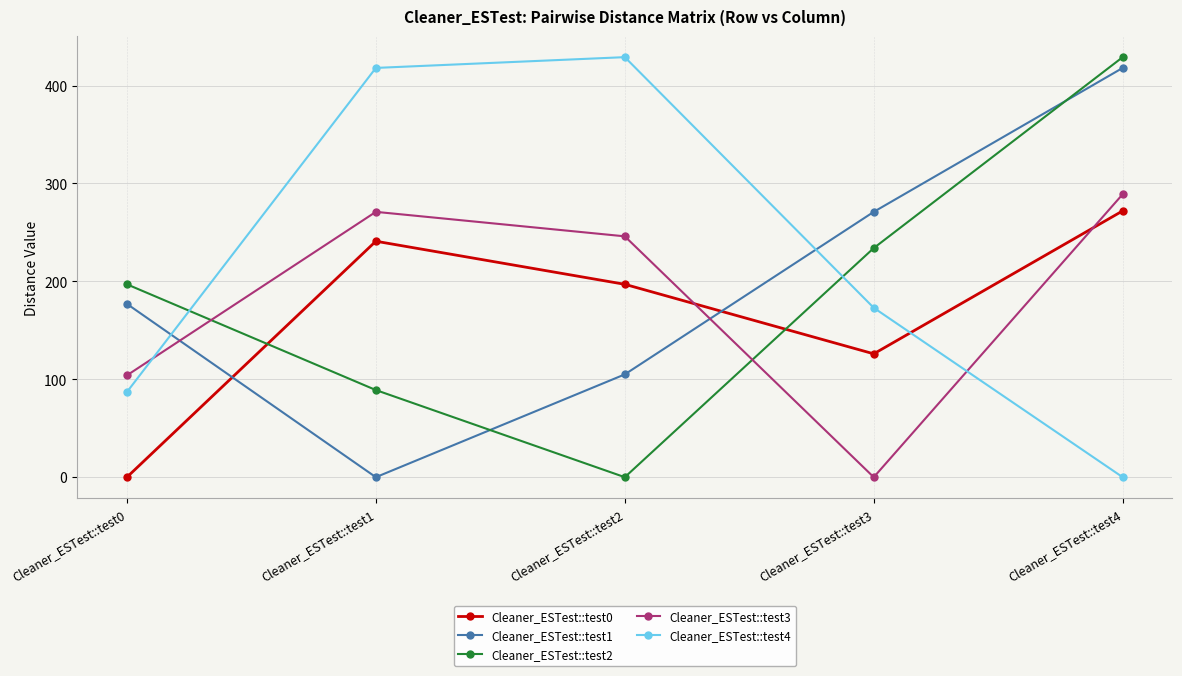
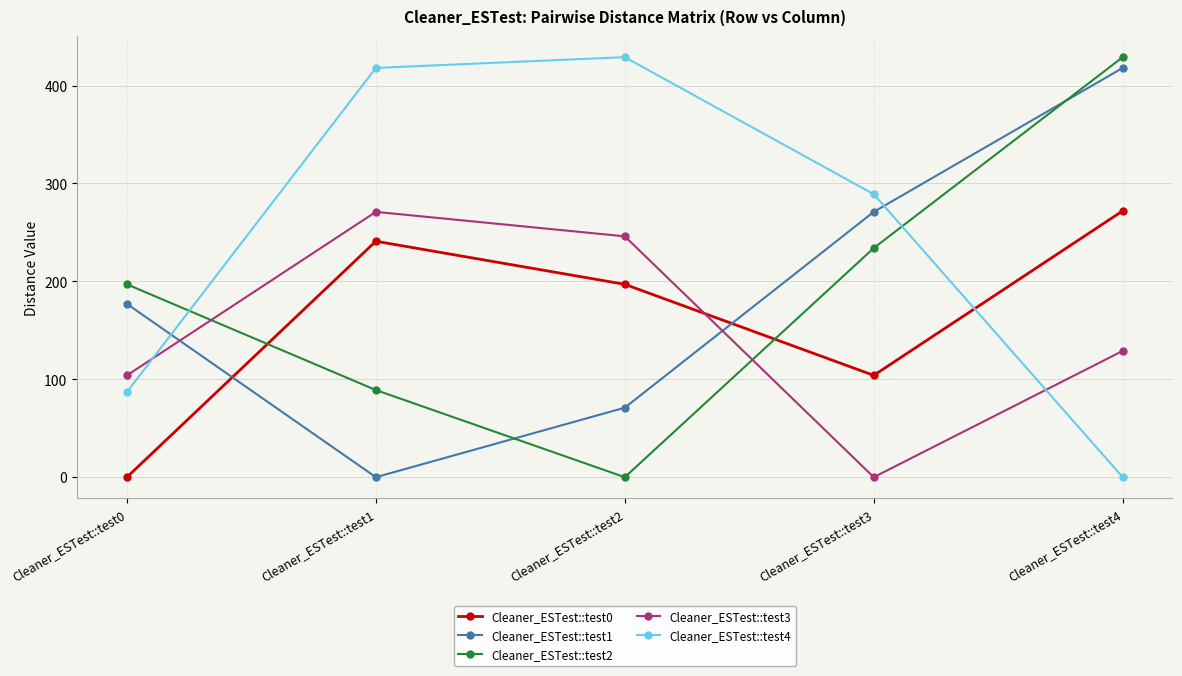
Cleaner_ESTest::test1, Cleaner_ESTest::test2: 110 -> 70
Cleaner_ESTest::test0, Cleaner_ESTest::test3: 130 -> 100
Cleaner_ESTest::test4, Cleaner_ESTest::test3: 170 -> 290
Cleaner_ESTest::test3, Cleaner_ESTest::test4: 290 -> 130
